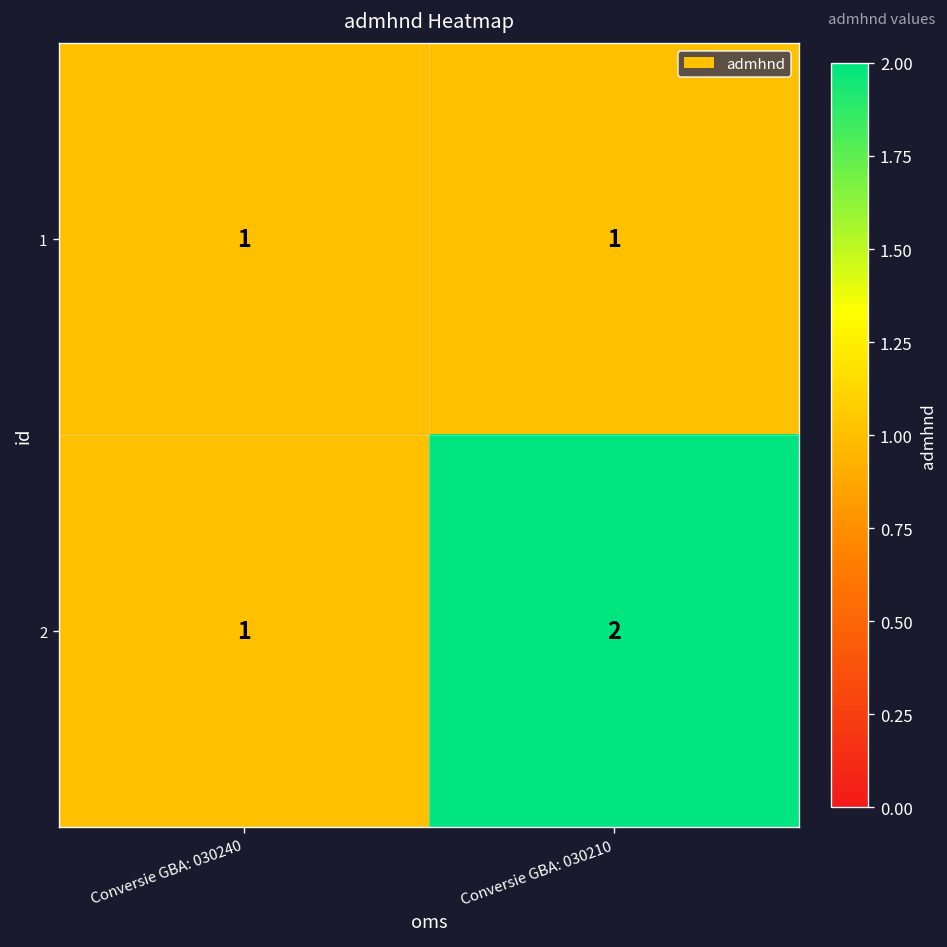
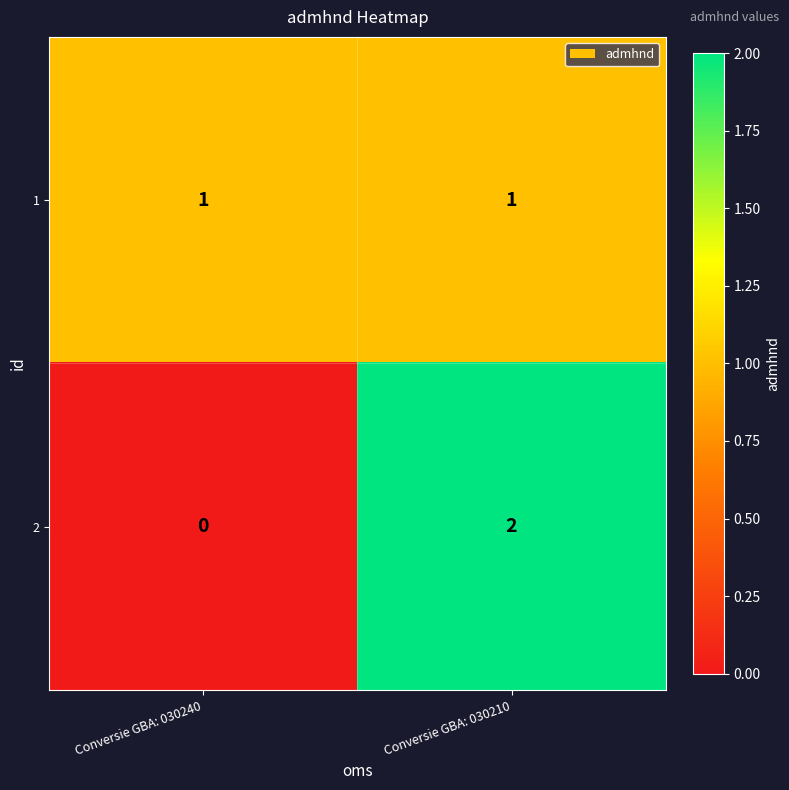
2, Conversie GBA: 030240: 1 -> 0
